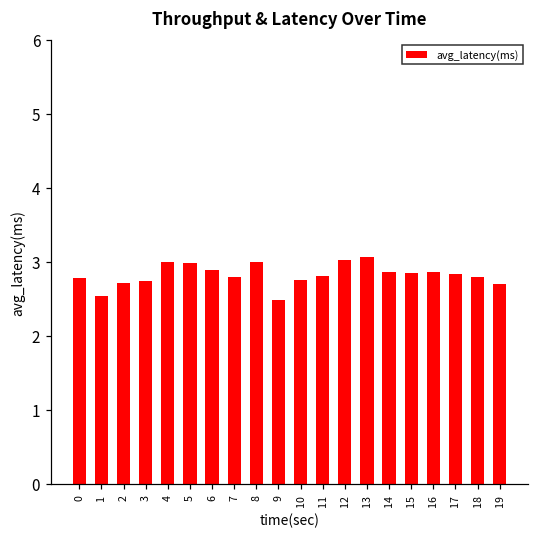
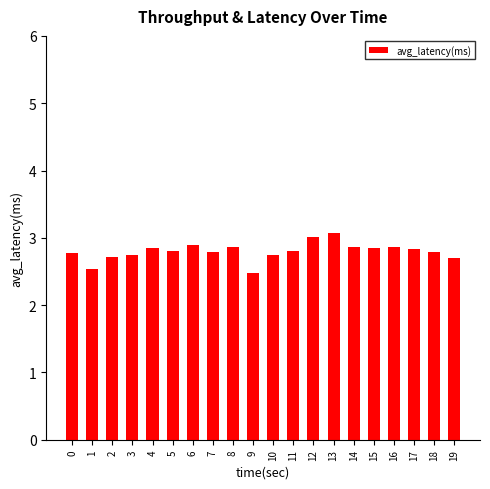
4: 3.0 -> 2.8
5: 3.0 -> 2.8
8: 3.0 -> 2.9
